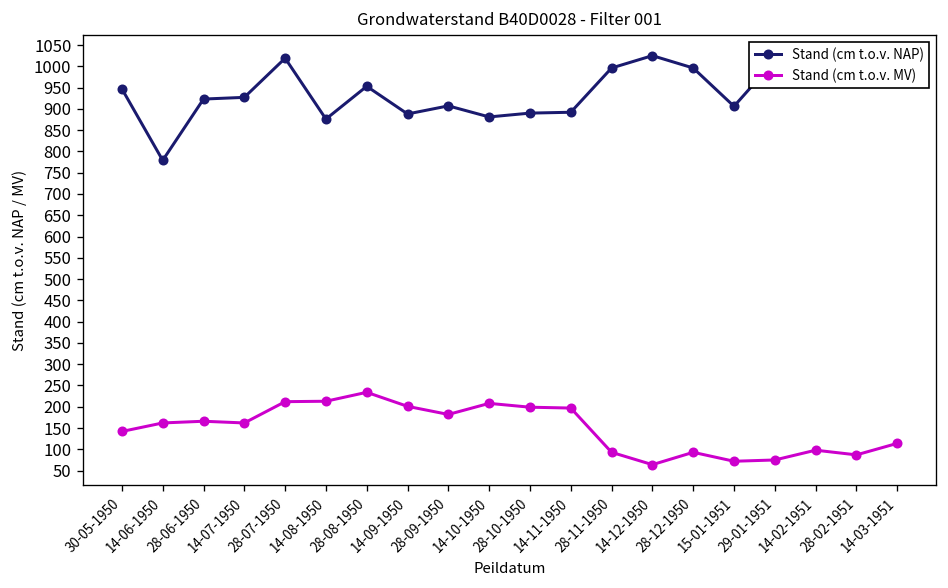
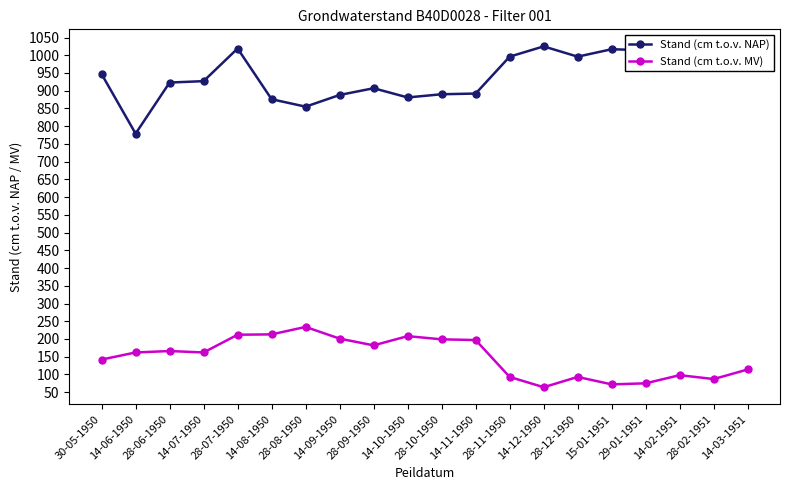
Stand (cm t.o.v. NAP), 28-08-1950: 950 -> 860
Stand (cm t.o.v. NAP), 15-01-1951: 910 -> 1020
